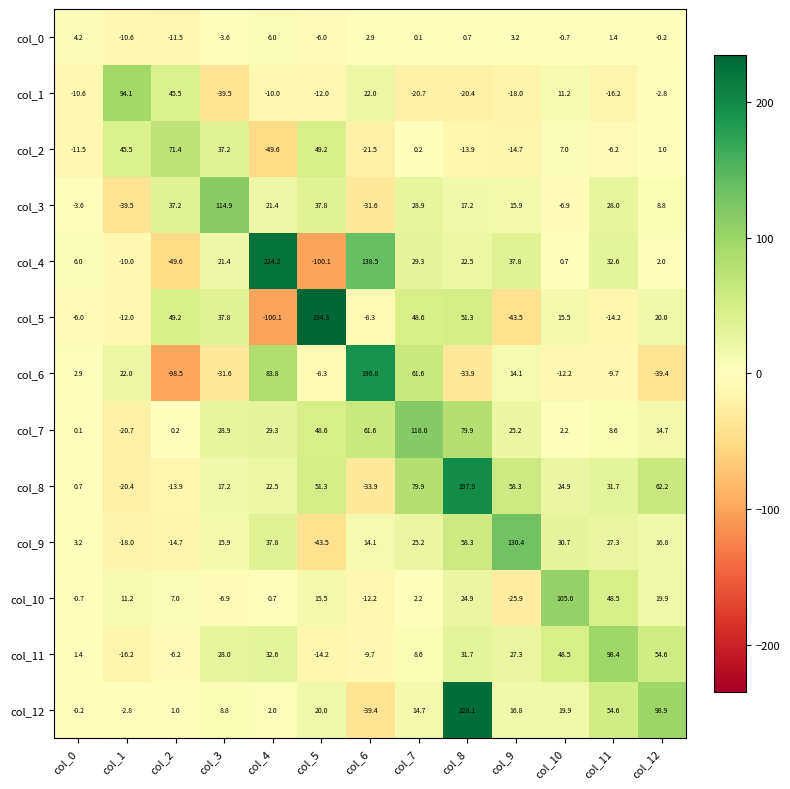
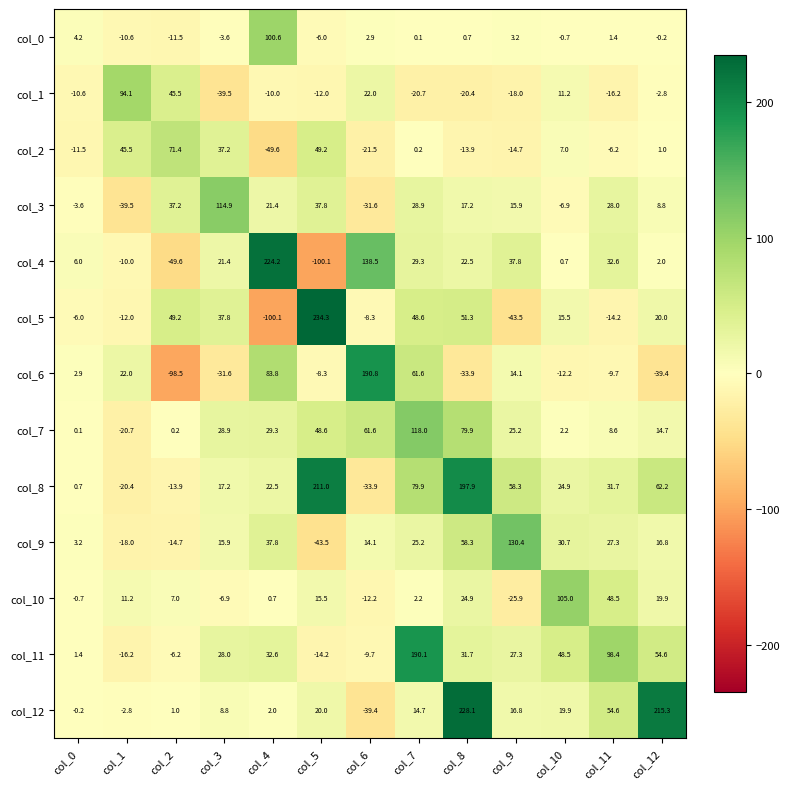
col_0, col_4: 6.0 -> 100.6
col_8, col_5: 51.3 -> 211.0
col_11, col_7: 8.6 -> 190.1
col_12, col_12: 98.9 -> 215.3
